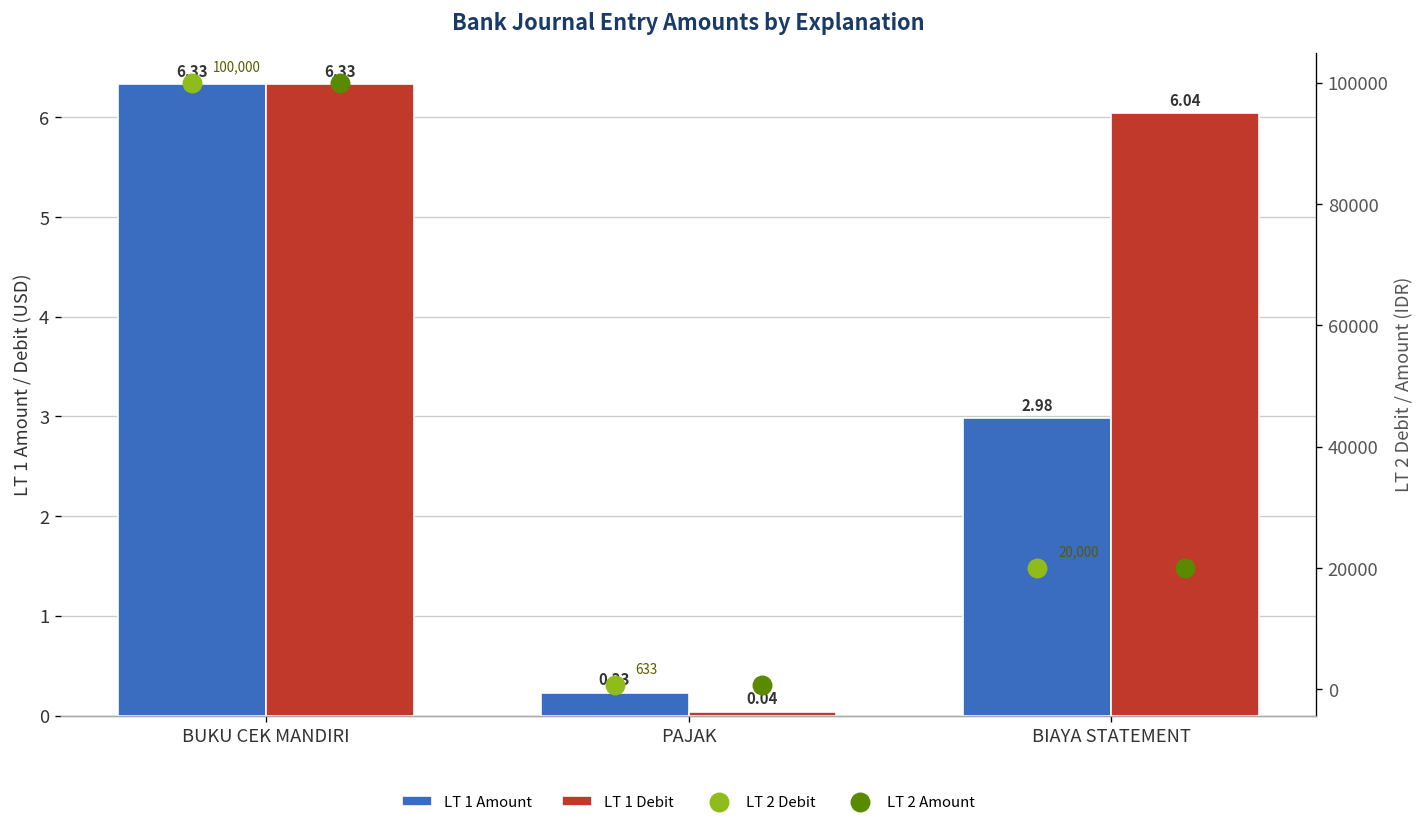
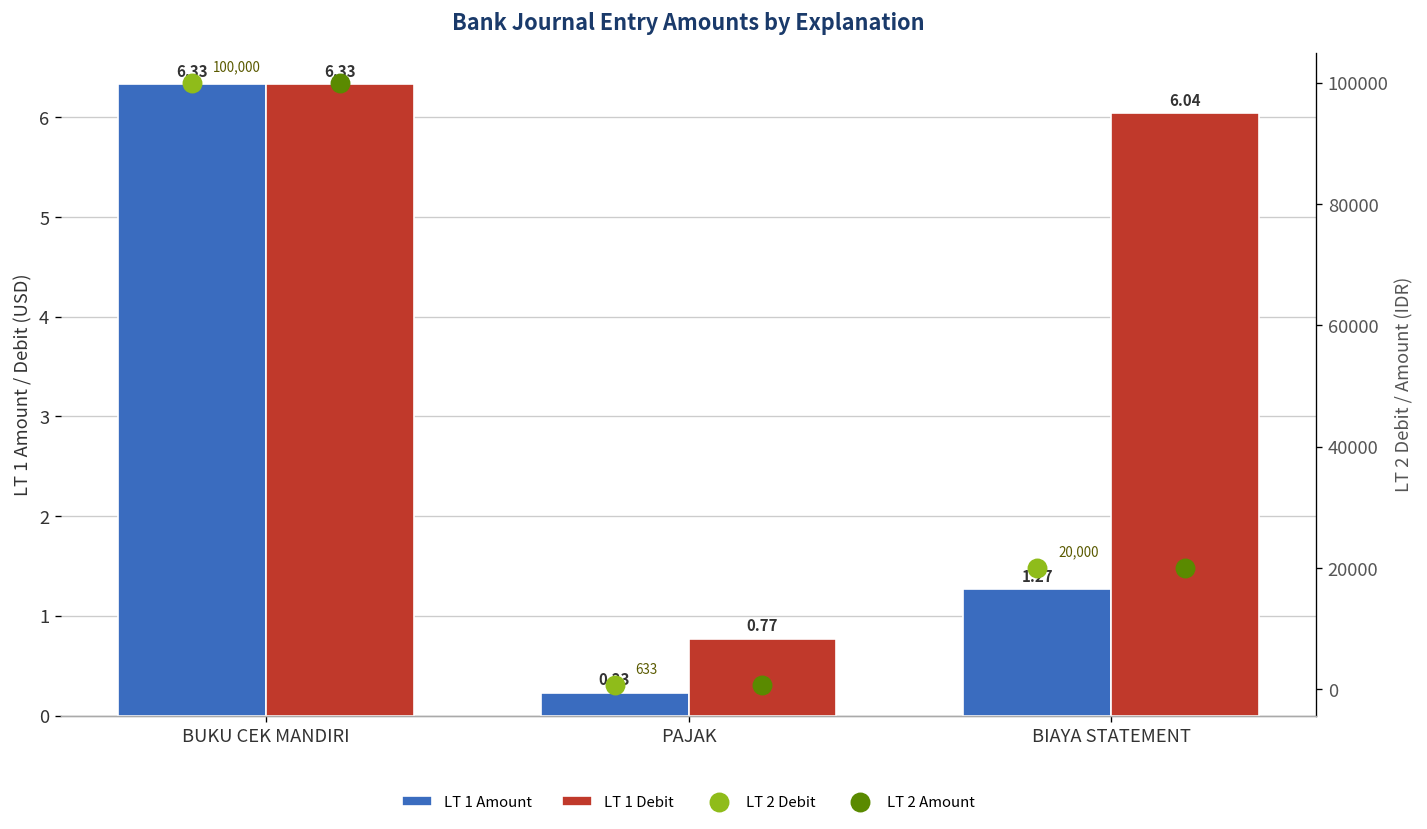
LT 1 Debit, PAJAK: 0.04 -> 0.77
LT 1 Amount, BIAYA STATEMENT: 2.98 -> 1.27
